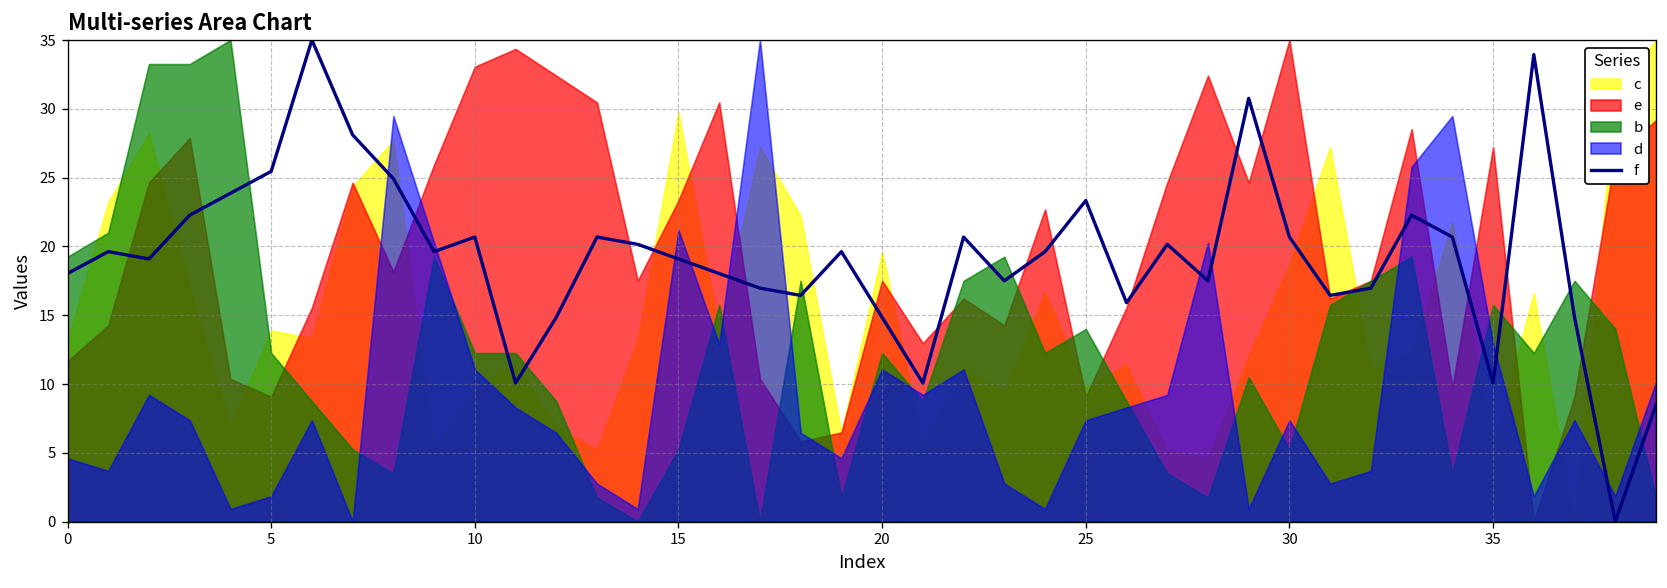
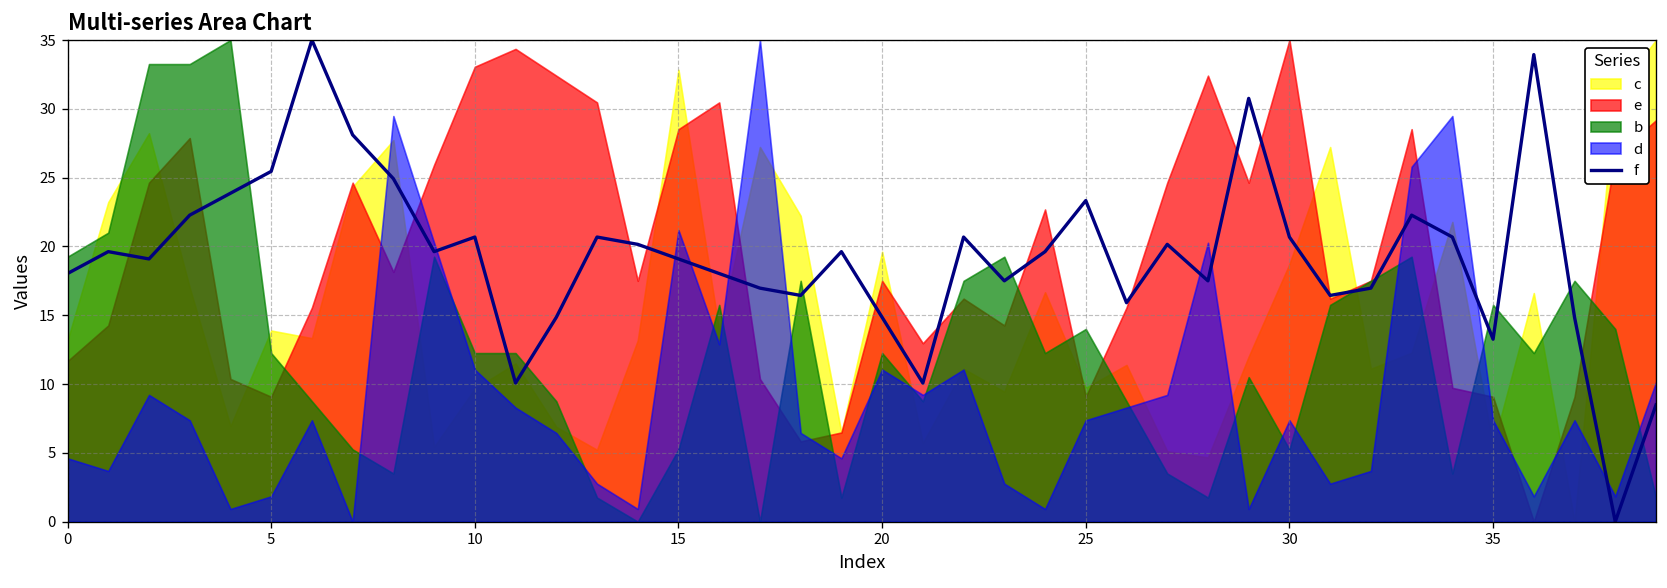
c, 15: 29.7 -> 32.8
e, 15: 23.3 -> 28.5
f, 35: 10.1 -> 13.3
e, 35: 27.2 -> 9.1
d, 35: 12.9 -> 7.4
